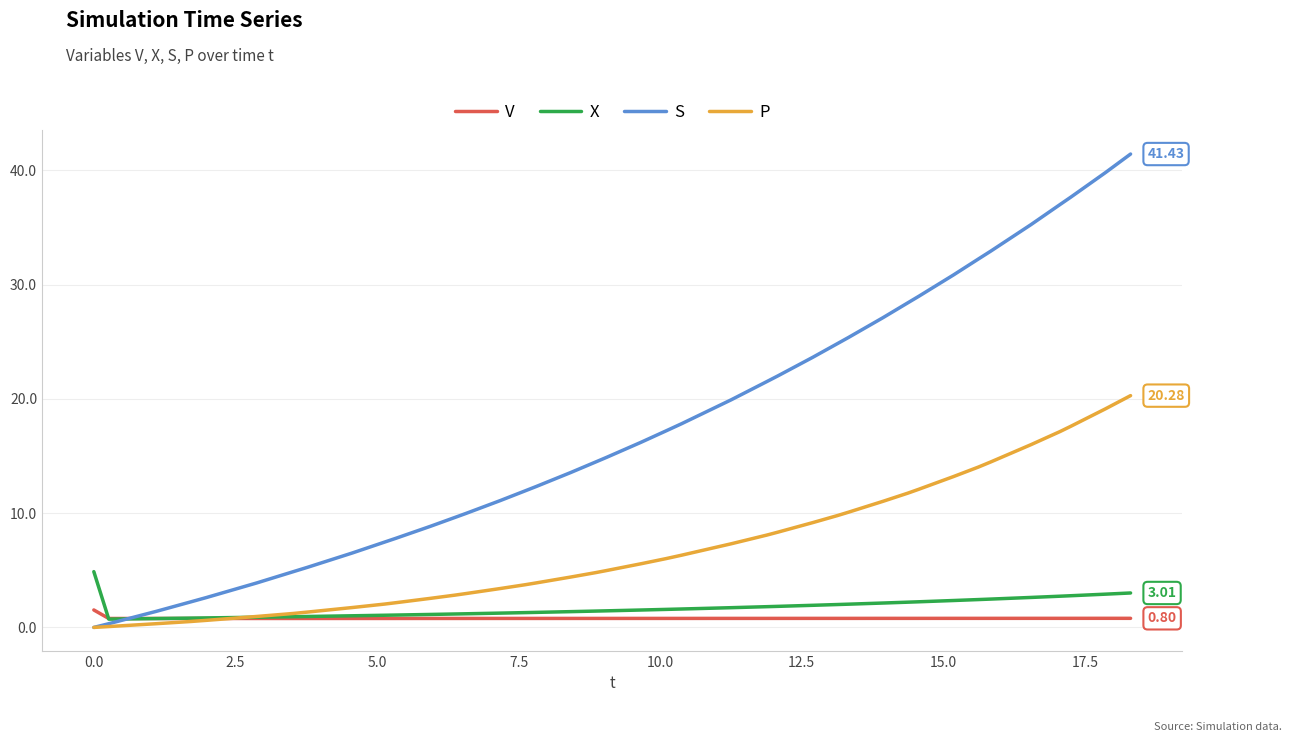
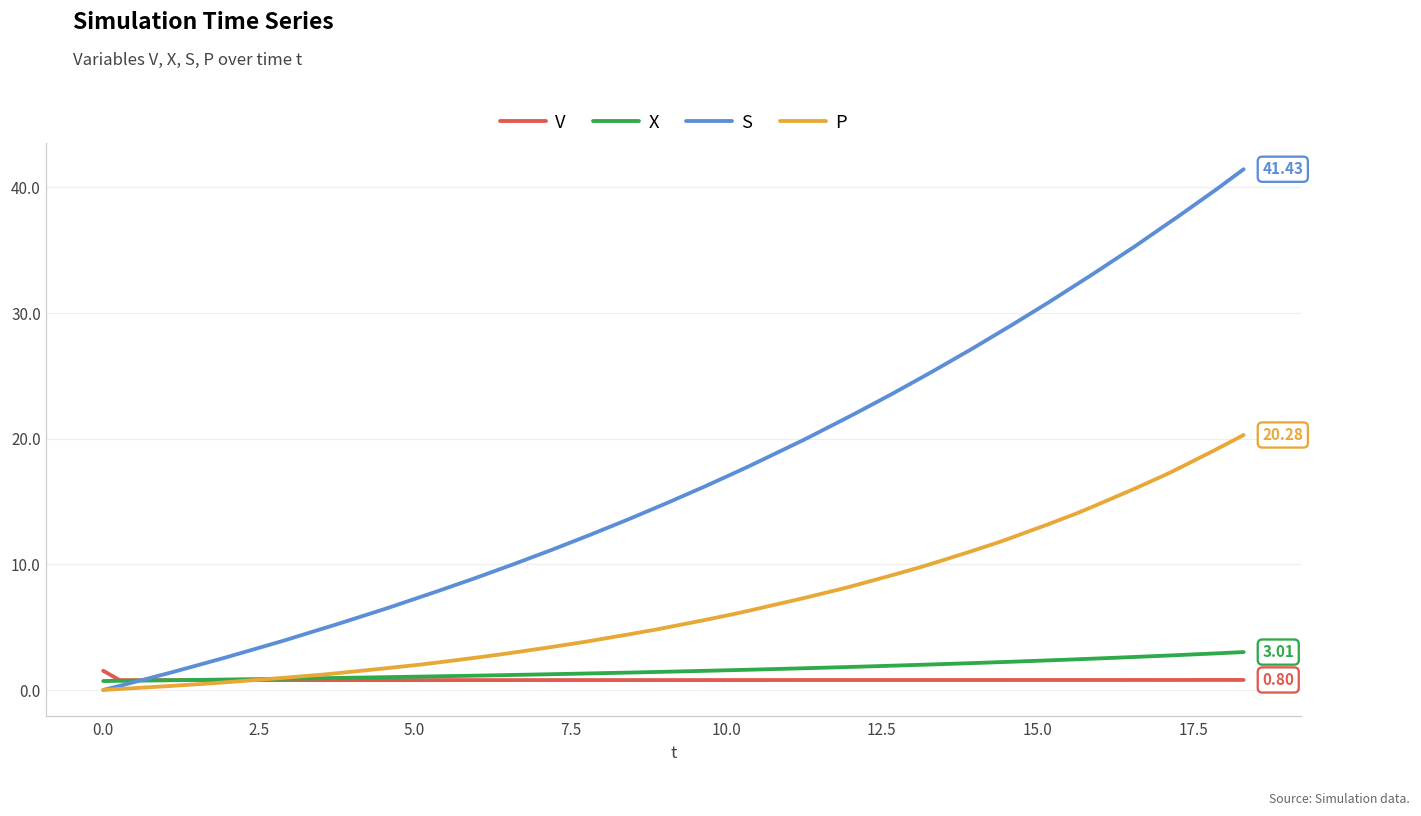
X, 0.0: 4.9 -> 0.7
